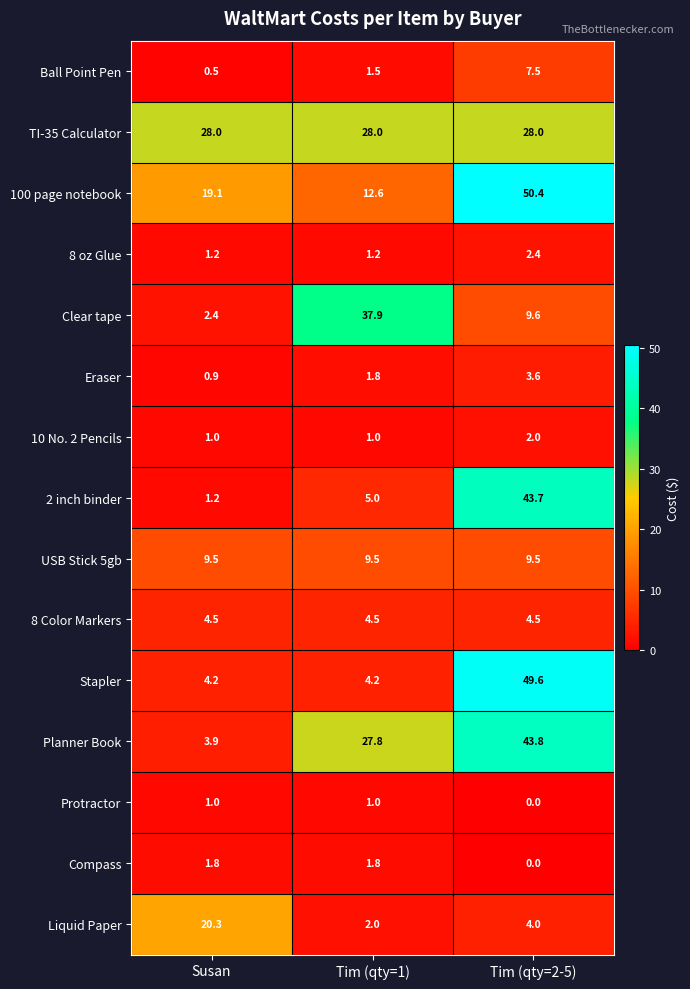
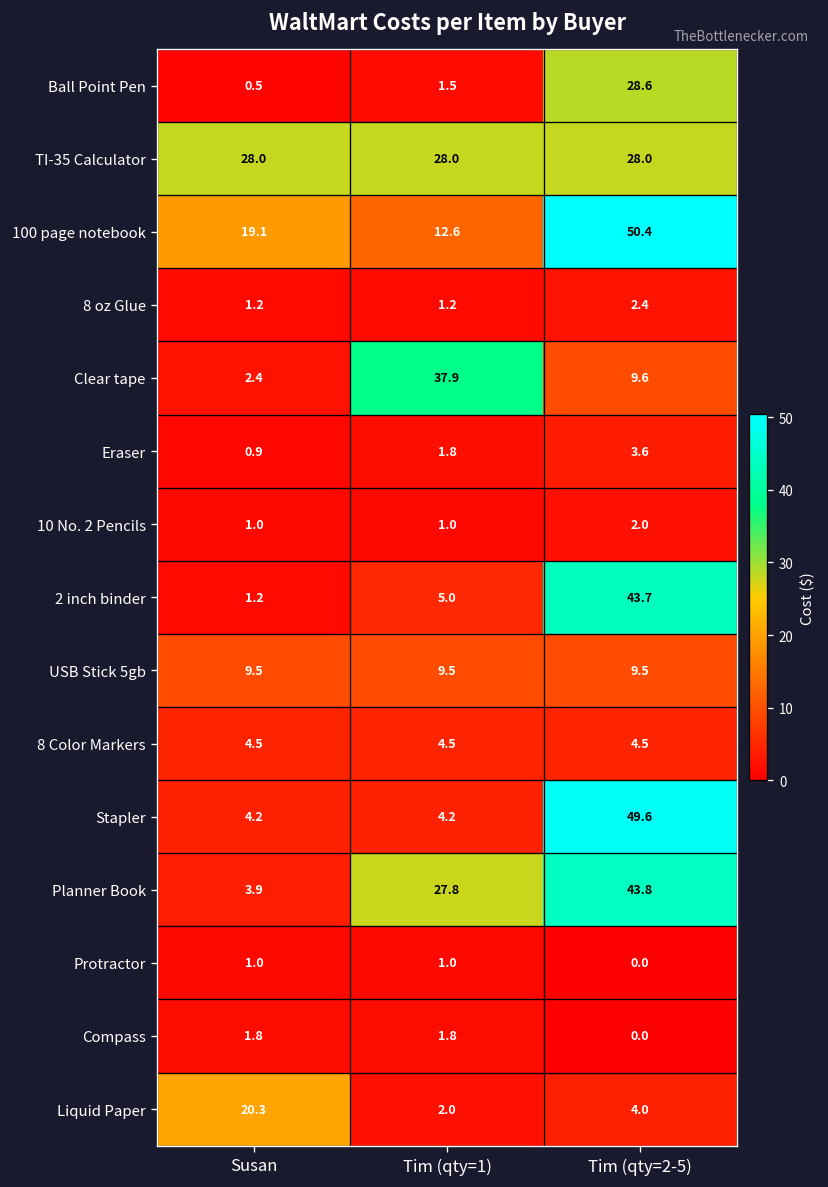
Ball Point Pen, Tim (qty=2-5): 7.5 -> 28.6
